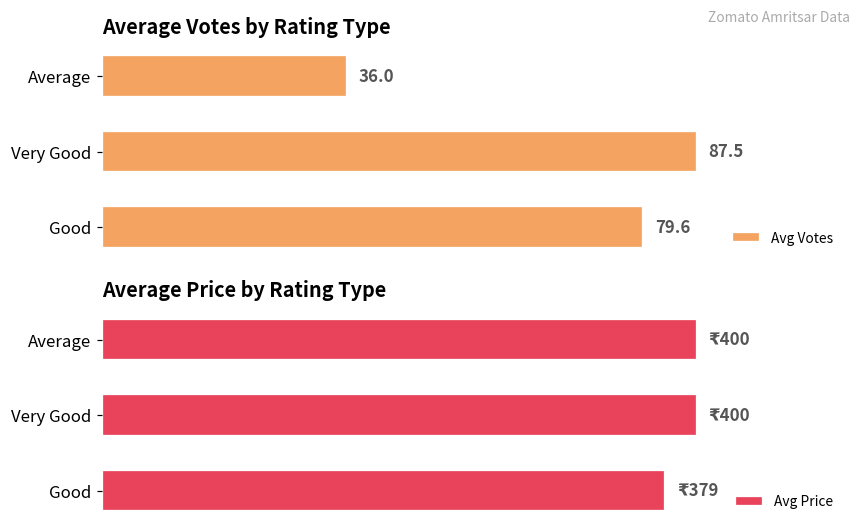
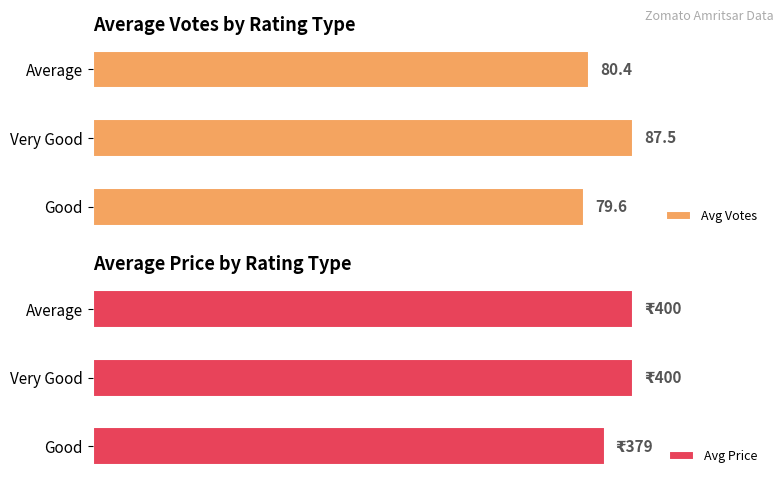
Average Votes by Rating Type, Average: 36.0 -> 80.4
